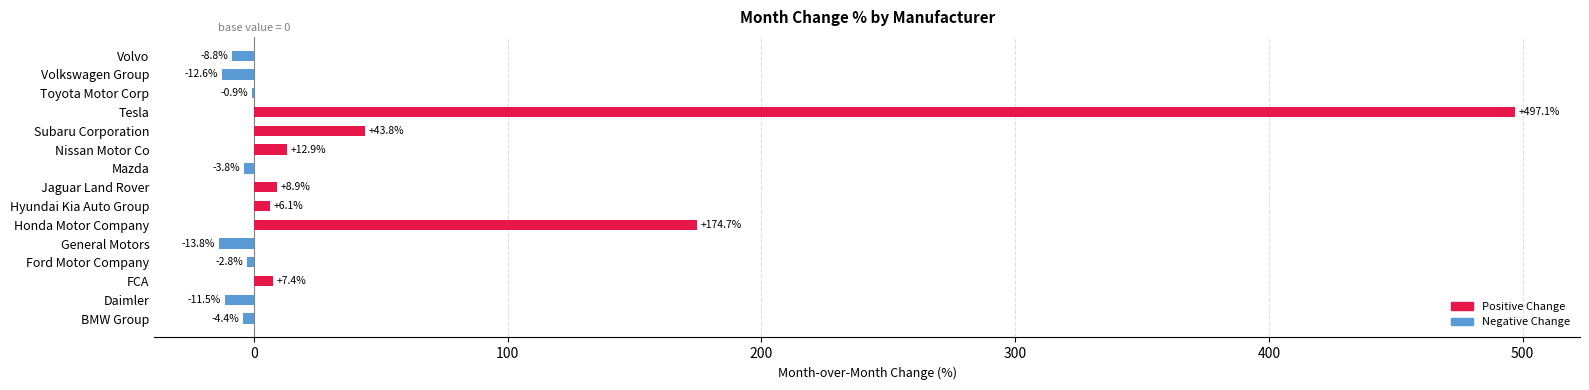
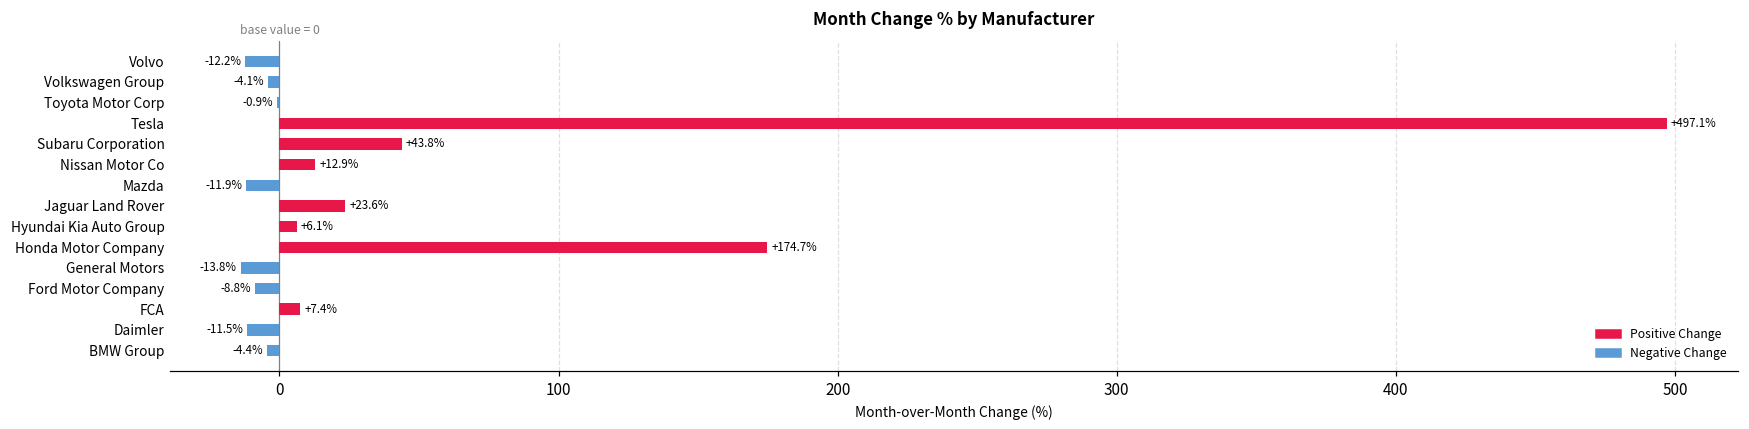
Volvo: -8.8% -> -12.2%
Volkswagen Group: -12.6% -> -4.1%
Mazda: -3.8% -> -11.9%
Jaguar Land Rover: +8.9% -> +23.6%
Ford Motor Company: -2.8% -> -8.8%
